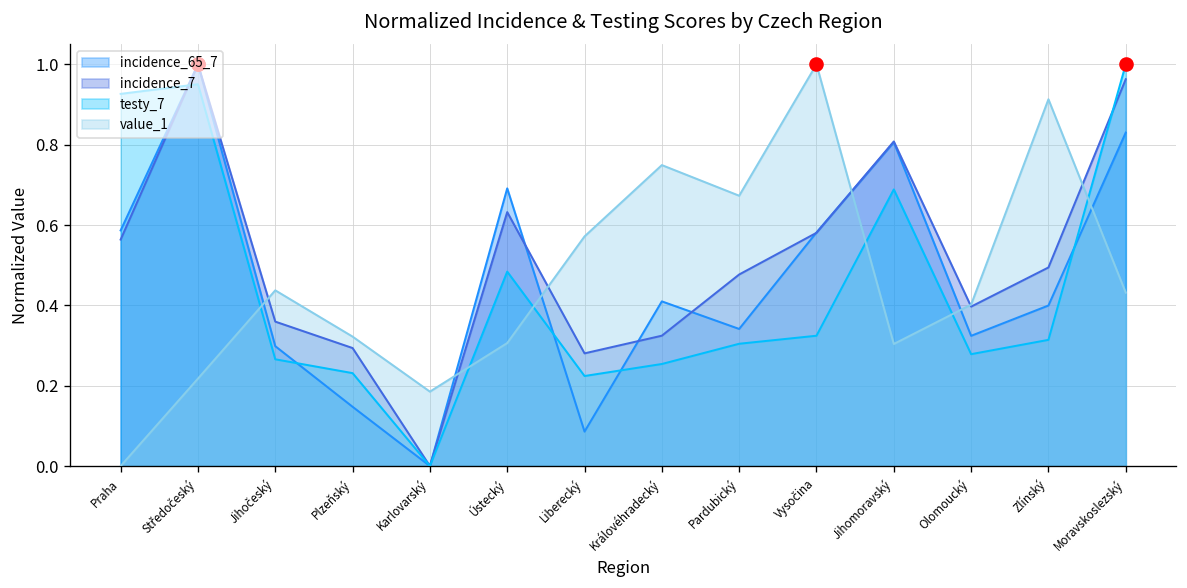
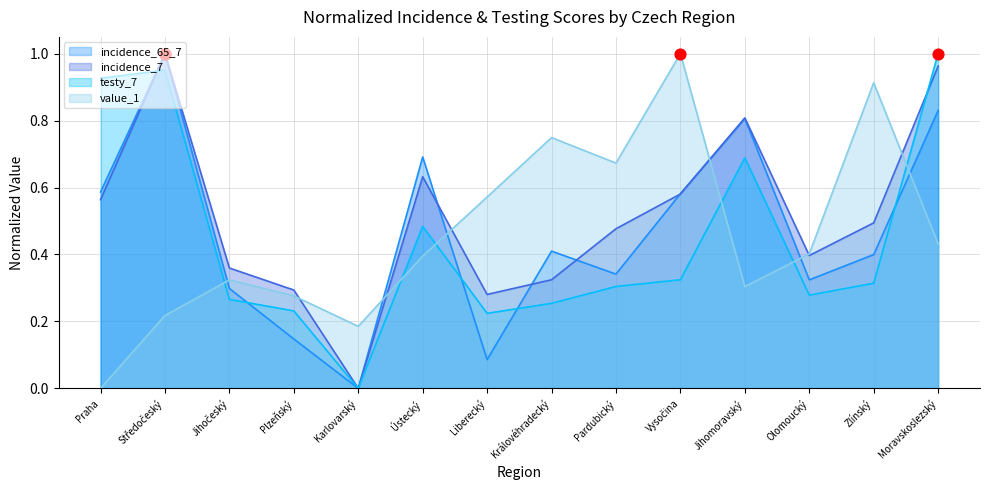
value_1, Jihočeský: 0.44 -> 0.32
value_1, Plzeňský: 0.32 -> 0.28
value_1, Ústecký: 0.31 -> 0.40
